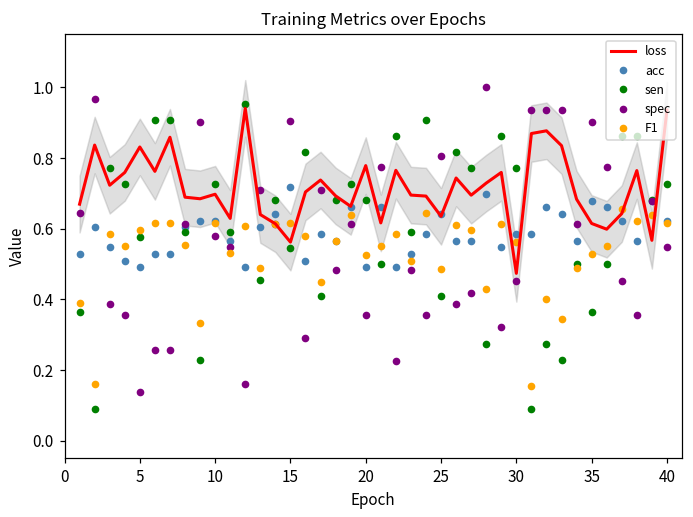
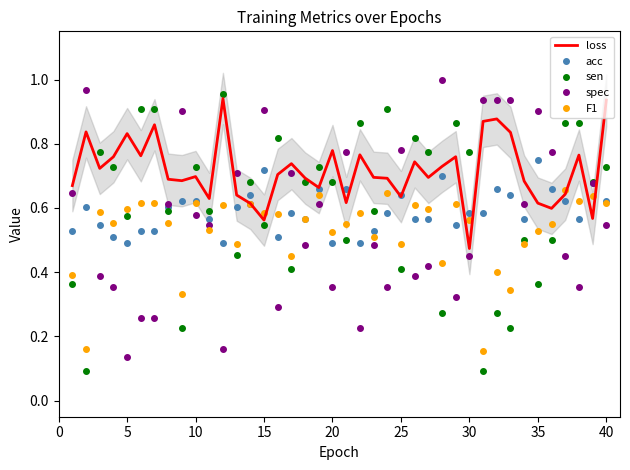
F1, 15: 0.62 -> 0.59
spec, 25: 0.81 -> 0.78
acc, 35: 0.68 -> 0.75
